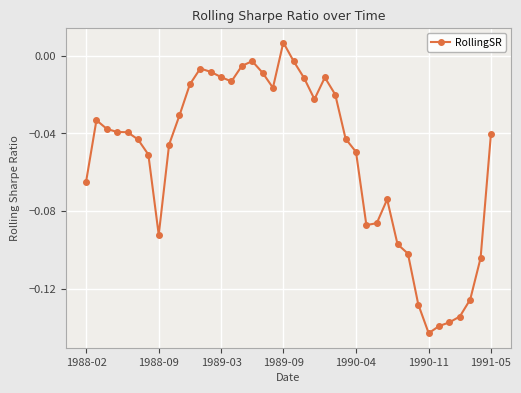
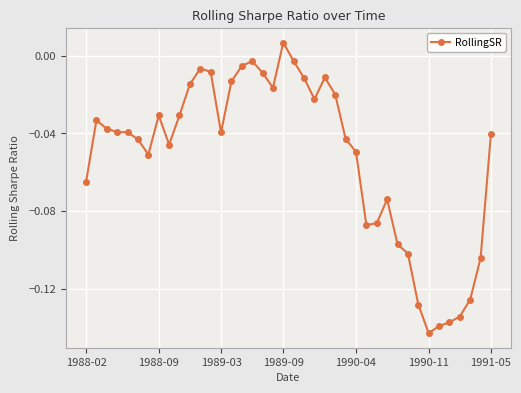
1988-09: -0.092 -> -0.031
1989-03: -0.011 -> -0.040
